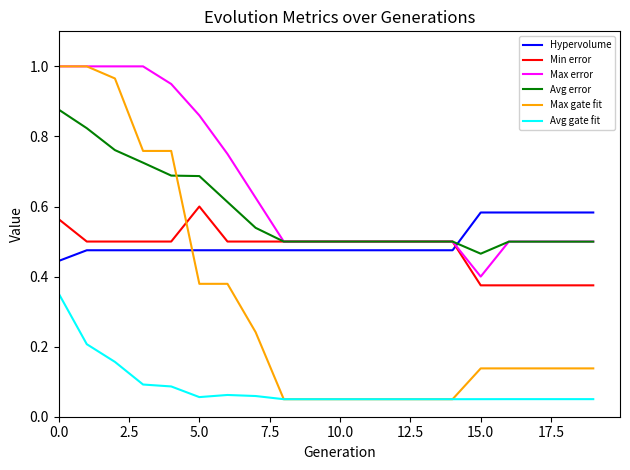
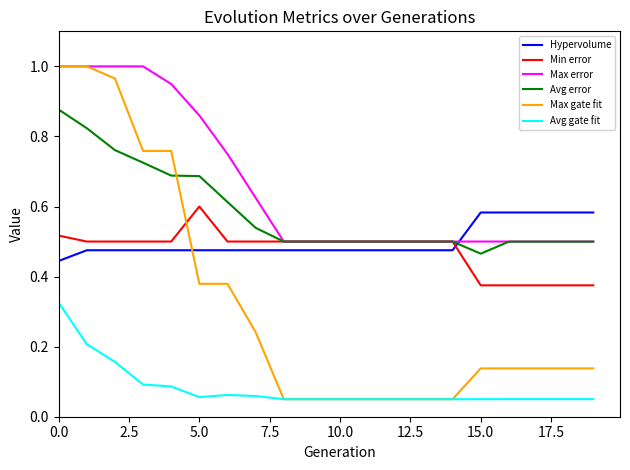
Min error, 0.0: 0.56 -> 0.52
Avg gate fit, 0.0: 0.35 -> 0.33
Max error, 15.0: 0.4 -> 0.5
